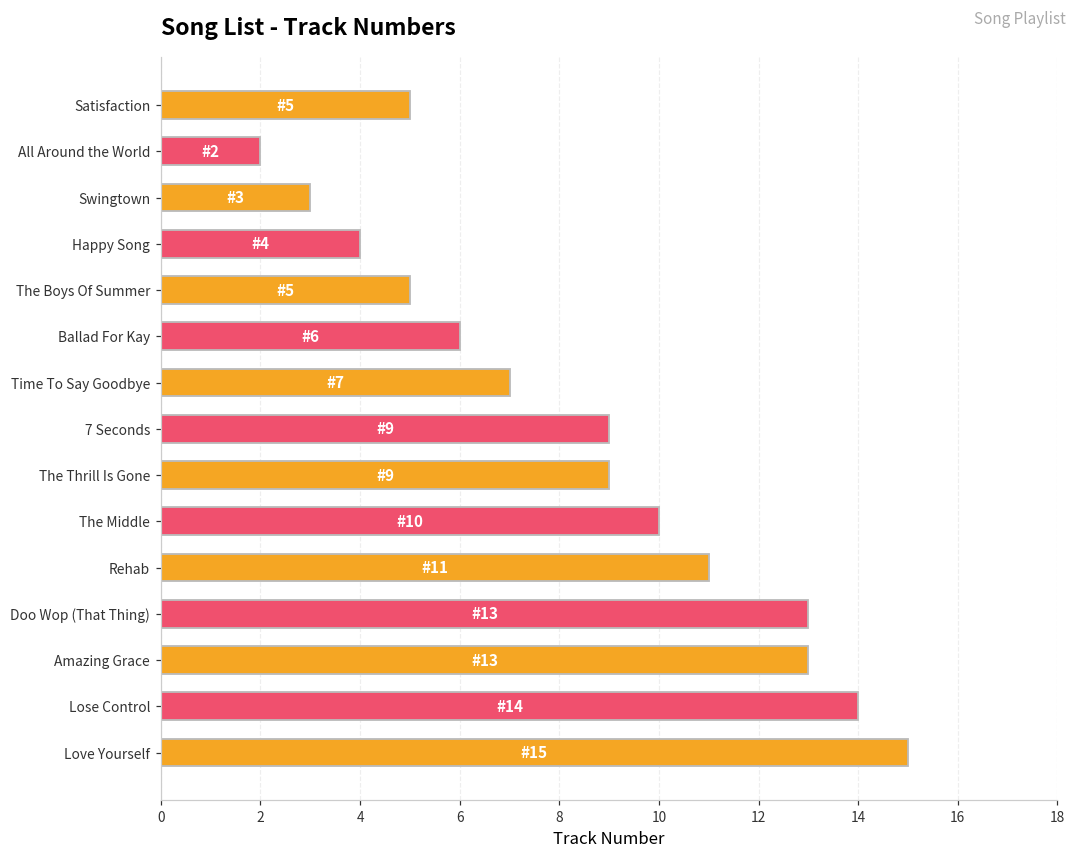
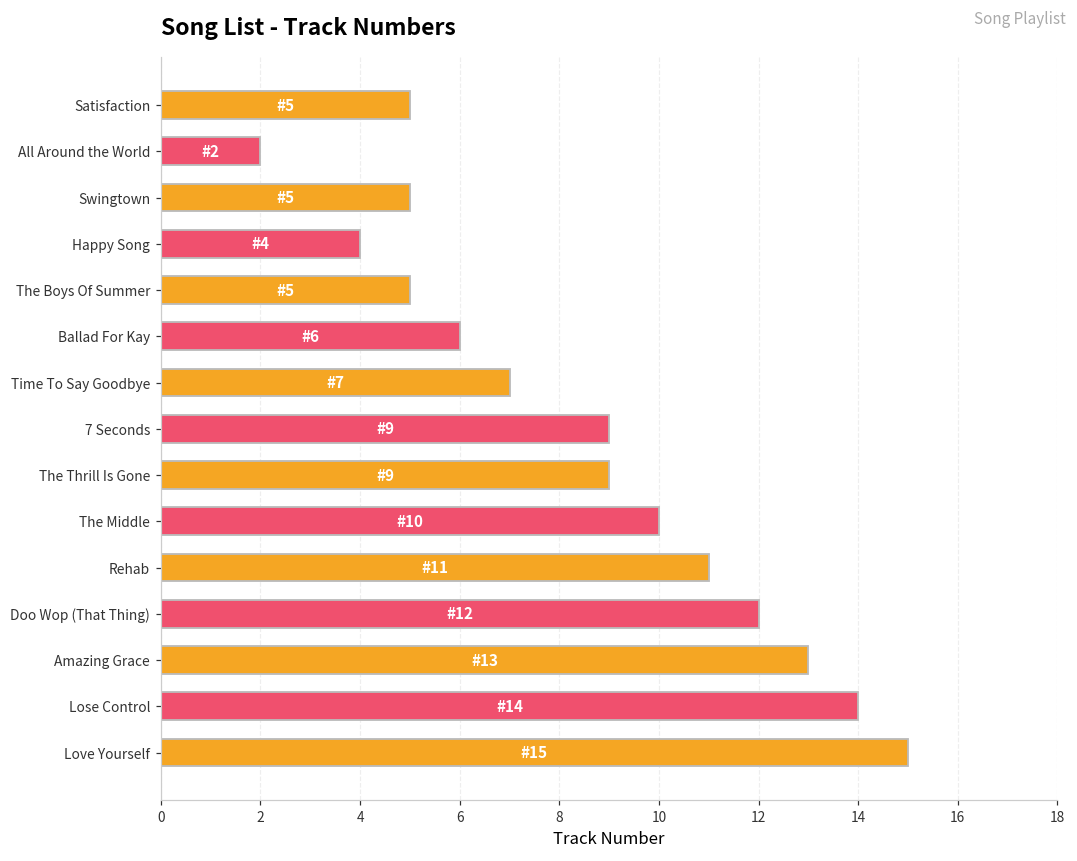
Swingtown: 3 -> 5
Doo Wop (That Thing): 13 -> 12
